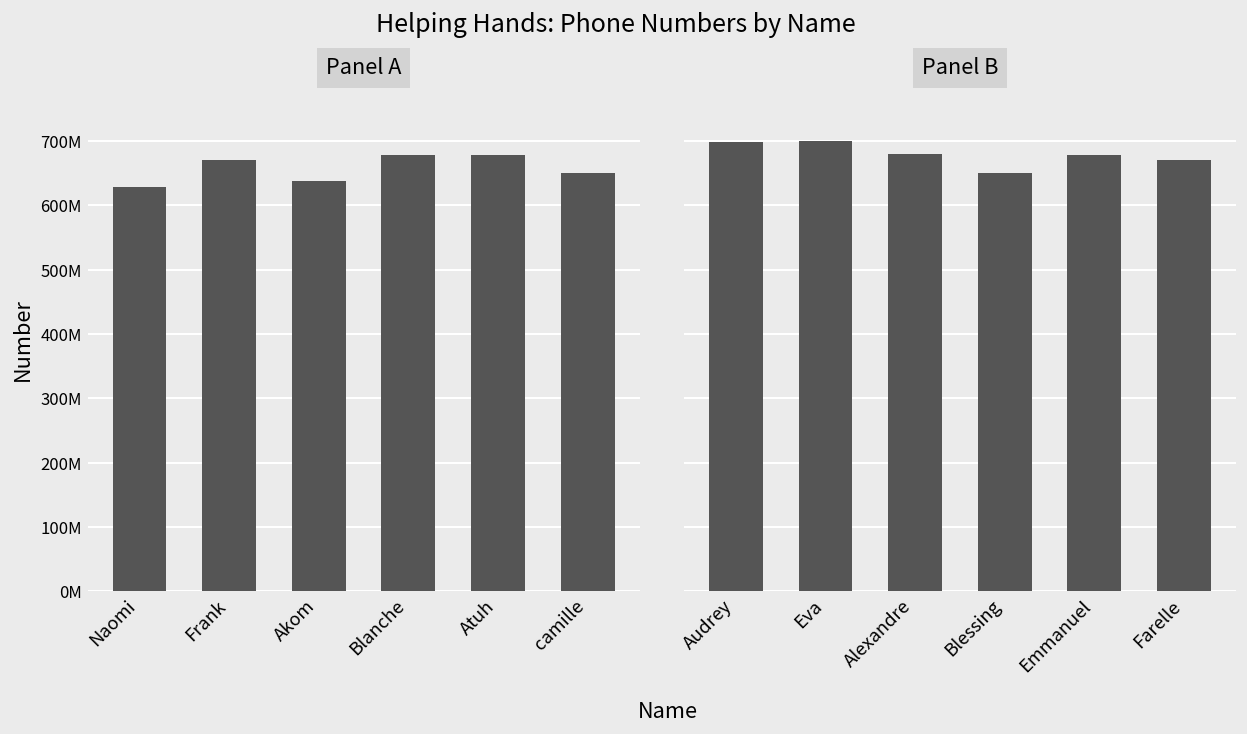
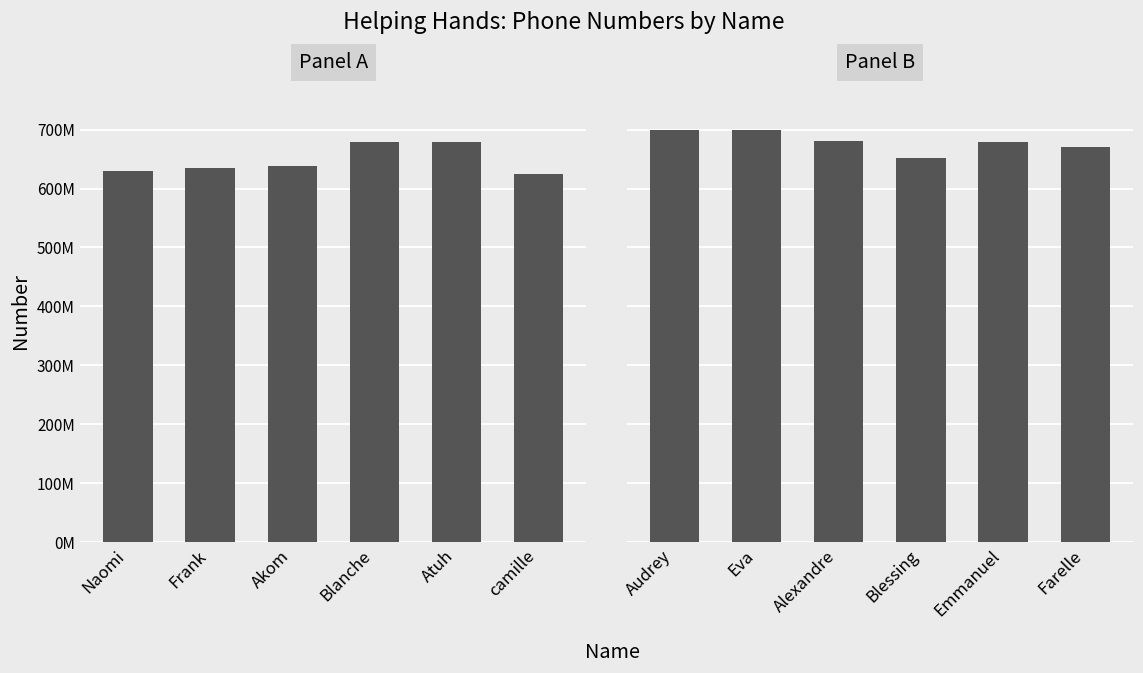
Panel A, Frank: 670000000 -> 640000000
Panel A, camille: 650000000 -> 620000000
